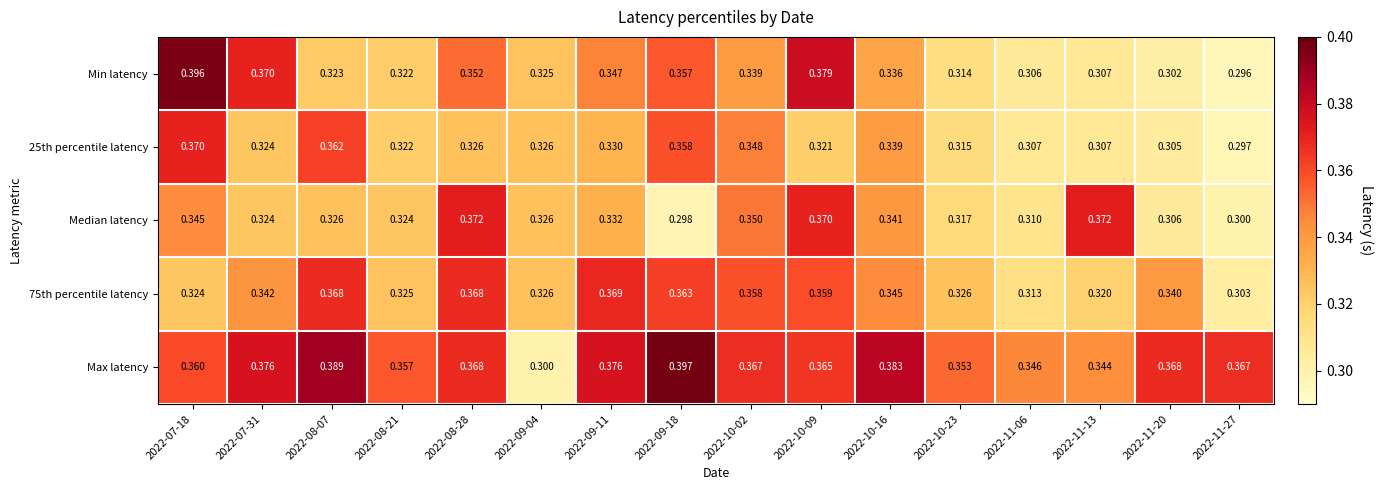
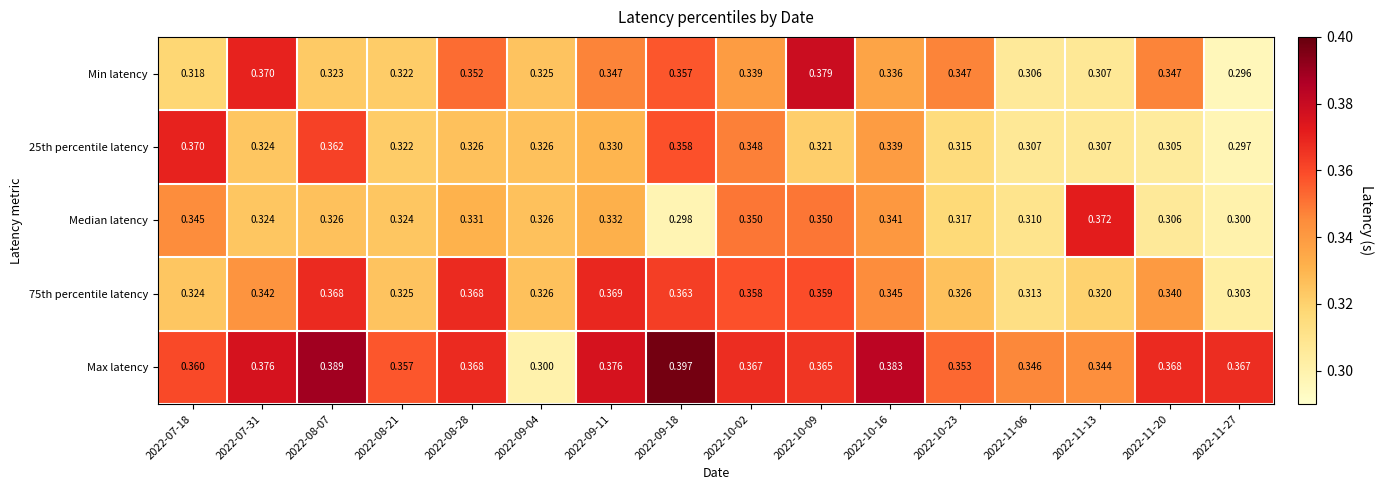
Min latency, 2022-07-18: 0.396 -> 0.318
Min latency, 2022-10-23: 0.314 -> 0.347
Min latency, 2022-11-20: 0.302 -> 0.347
Median latency, 2022-08-28: 0.372 -> 0.331
Median latency, 2022-10-09: 0.370 -> 0.350
